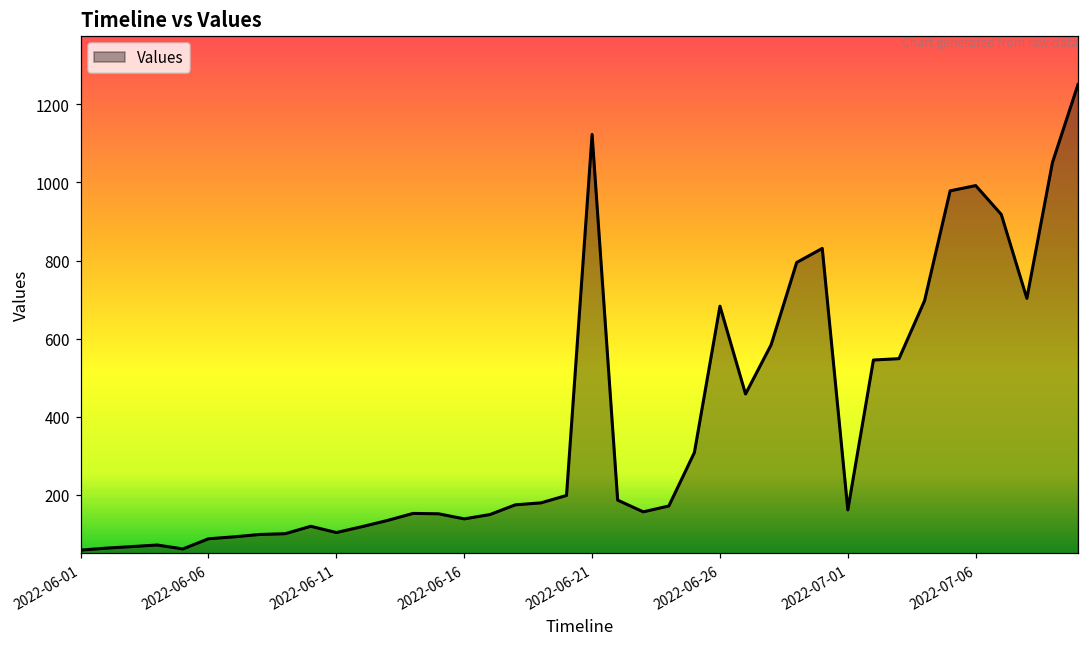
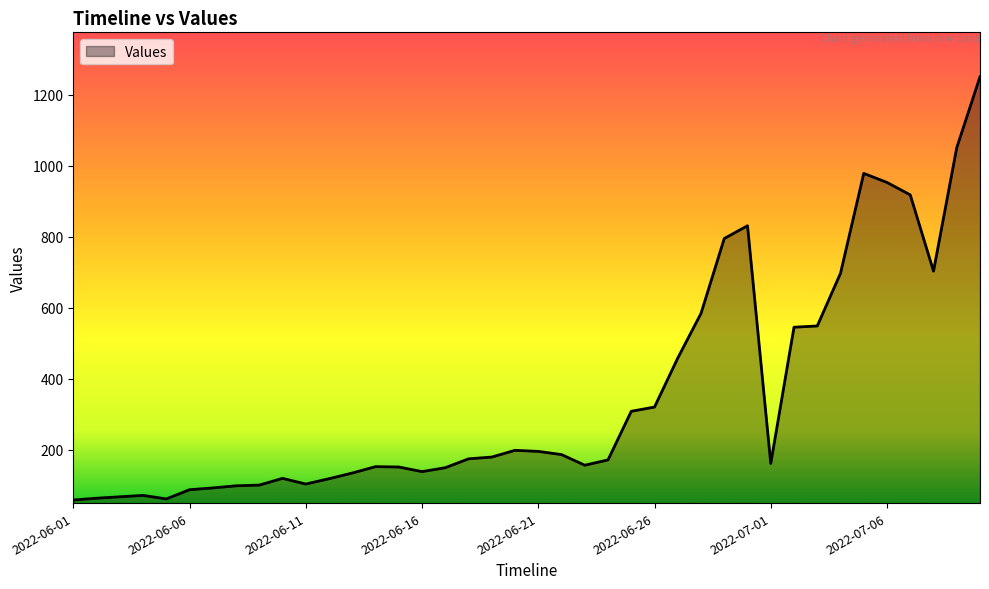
2022-06-21: 1120 -> 200
2022-06-26: 680 -> 320
2022-07-06: 990 -> 950
